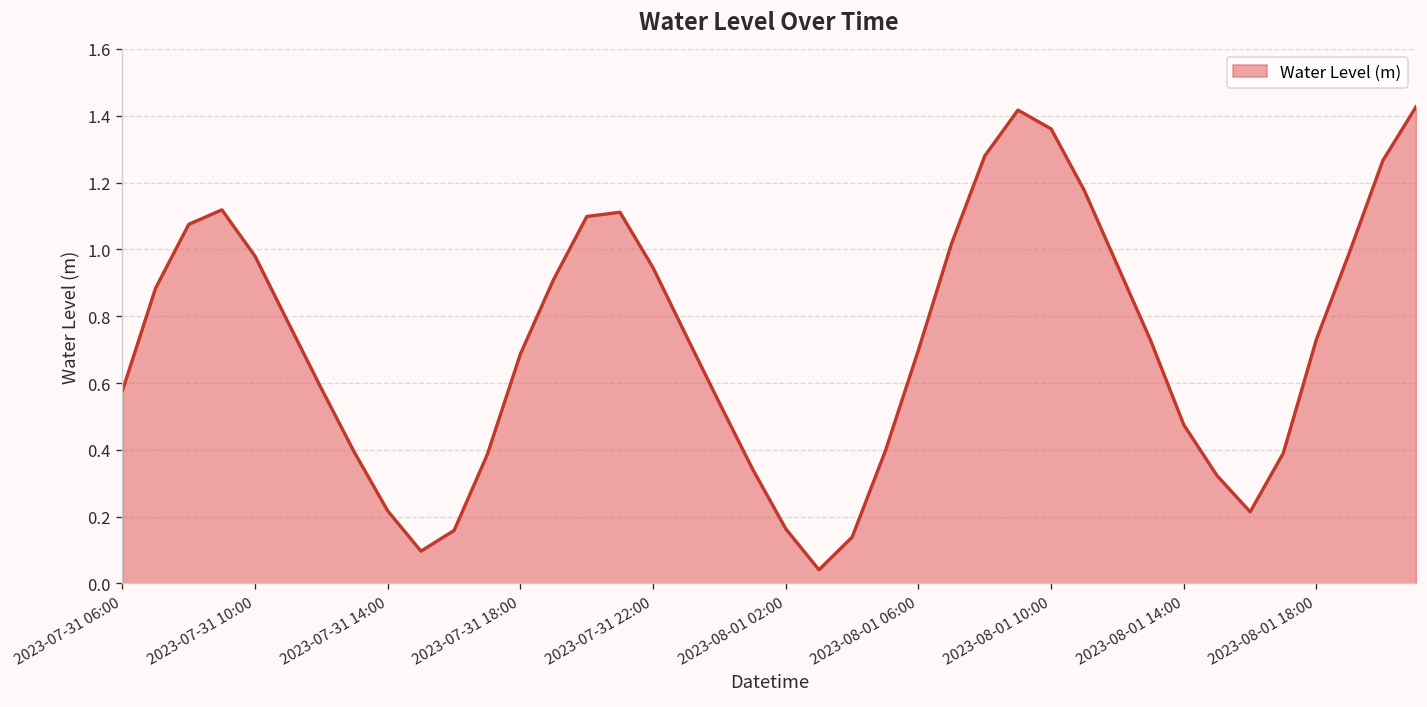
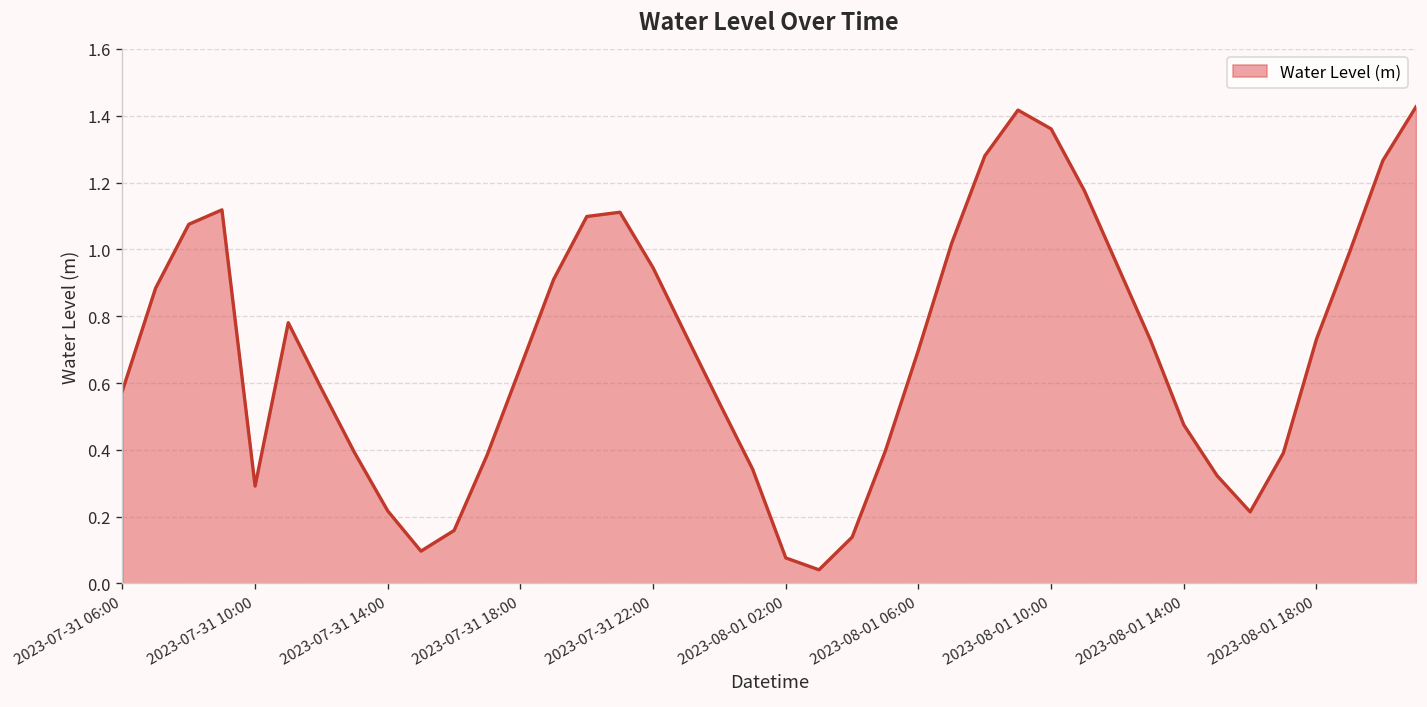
2023-07-31 10:00: 0.98 -> 0.29
2023-07-31 18:00: 0.69 -> 0.65
2023-08-01 02:00: 0.16 -> 0.08
